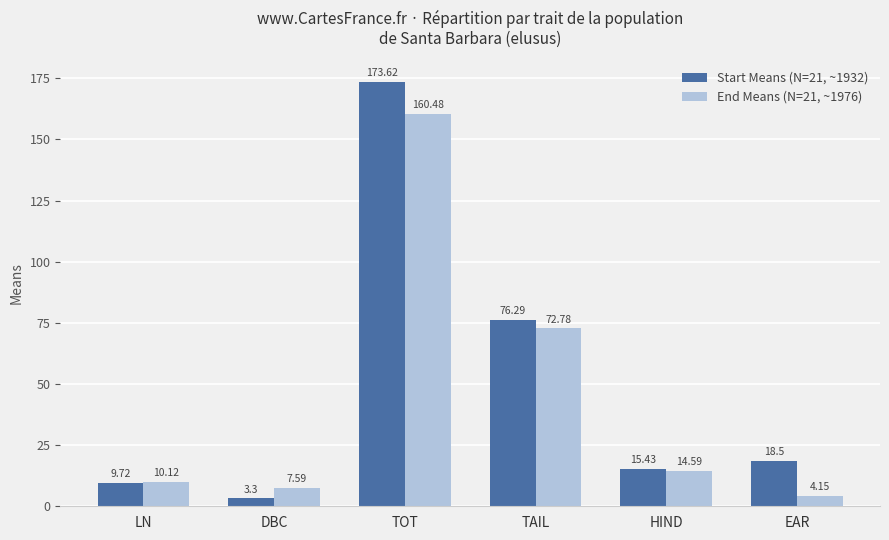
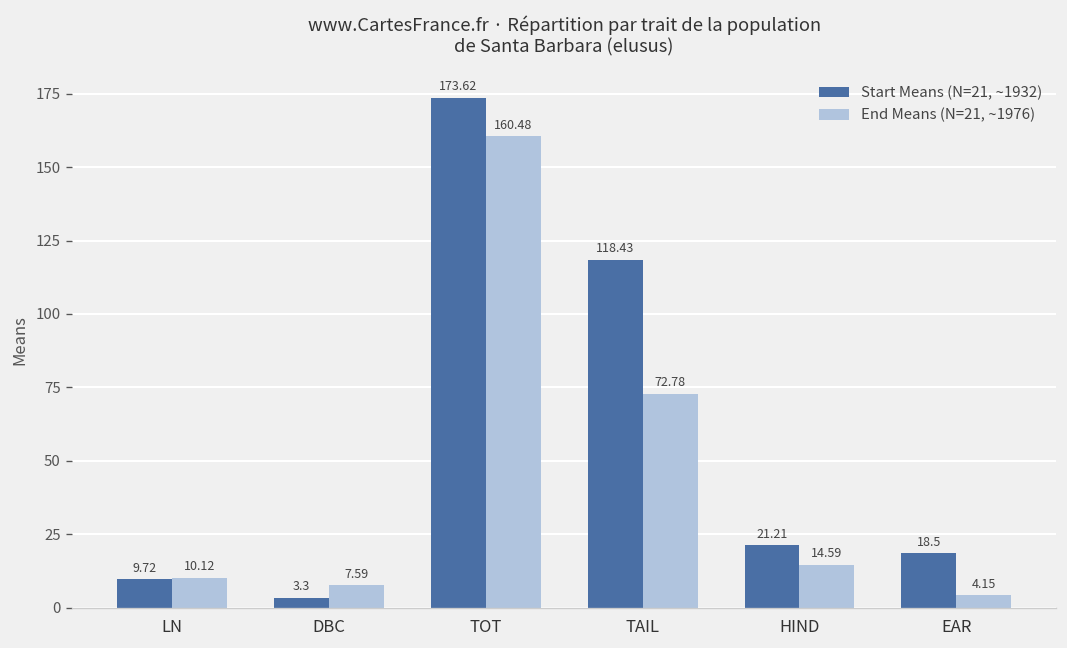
Start Means (N=21, ~1932), TAIL: 76.29 -> 118.43
Start Means (N=21, ~1932), HIND: 15.43 -> 21.21
